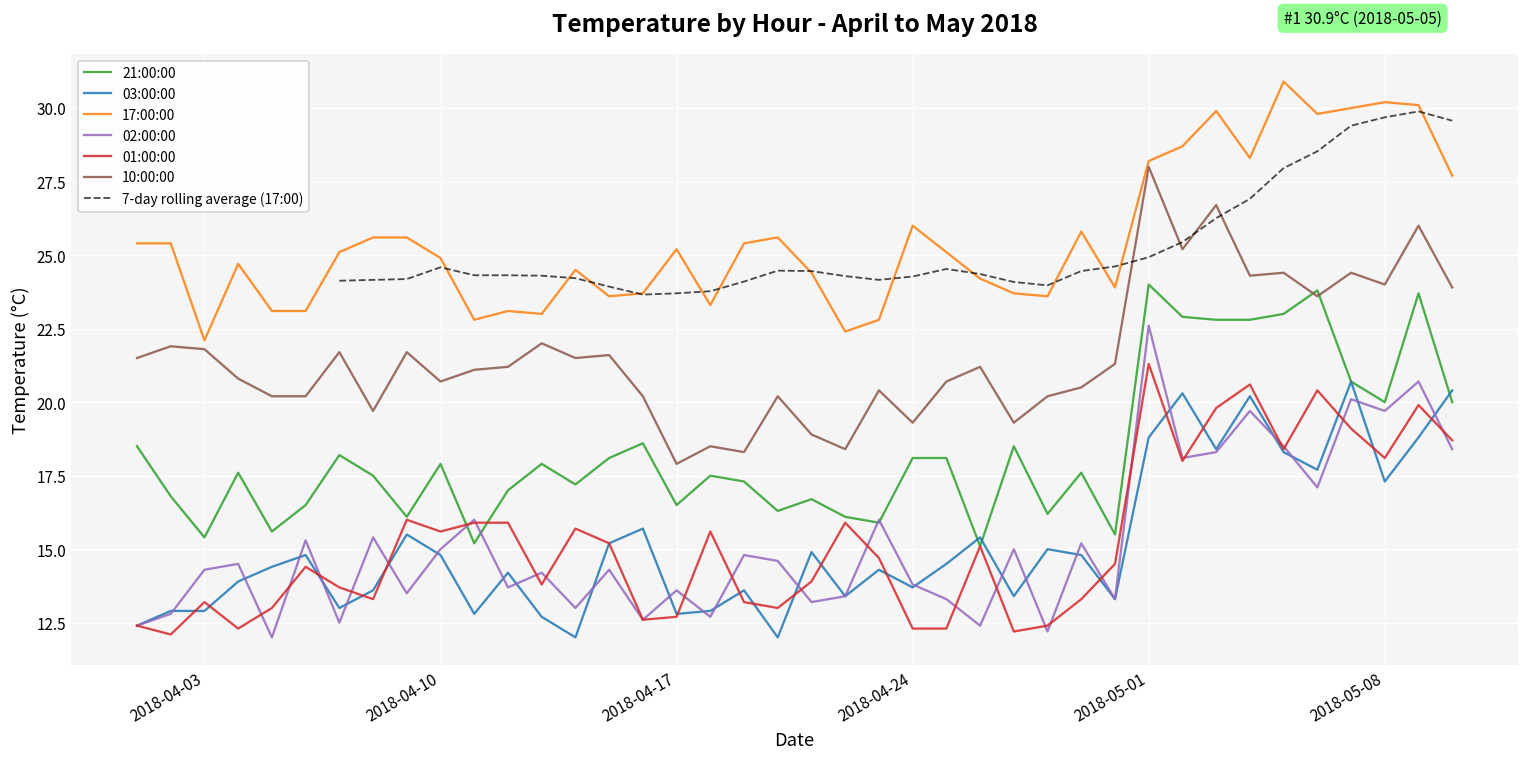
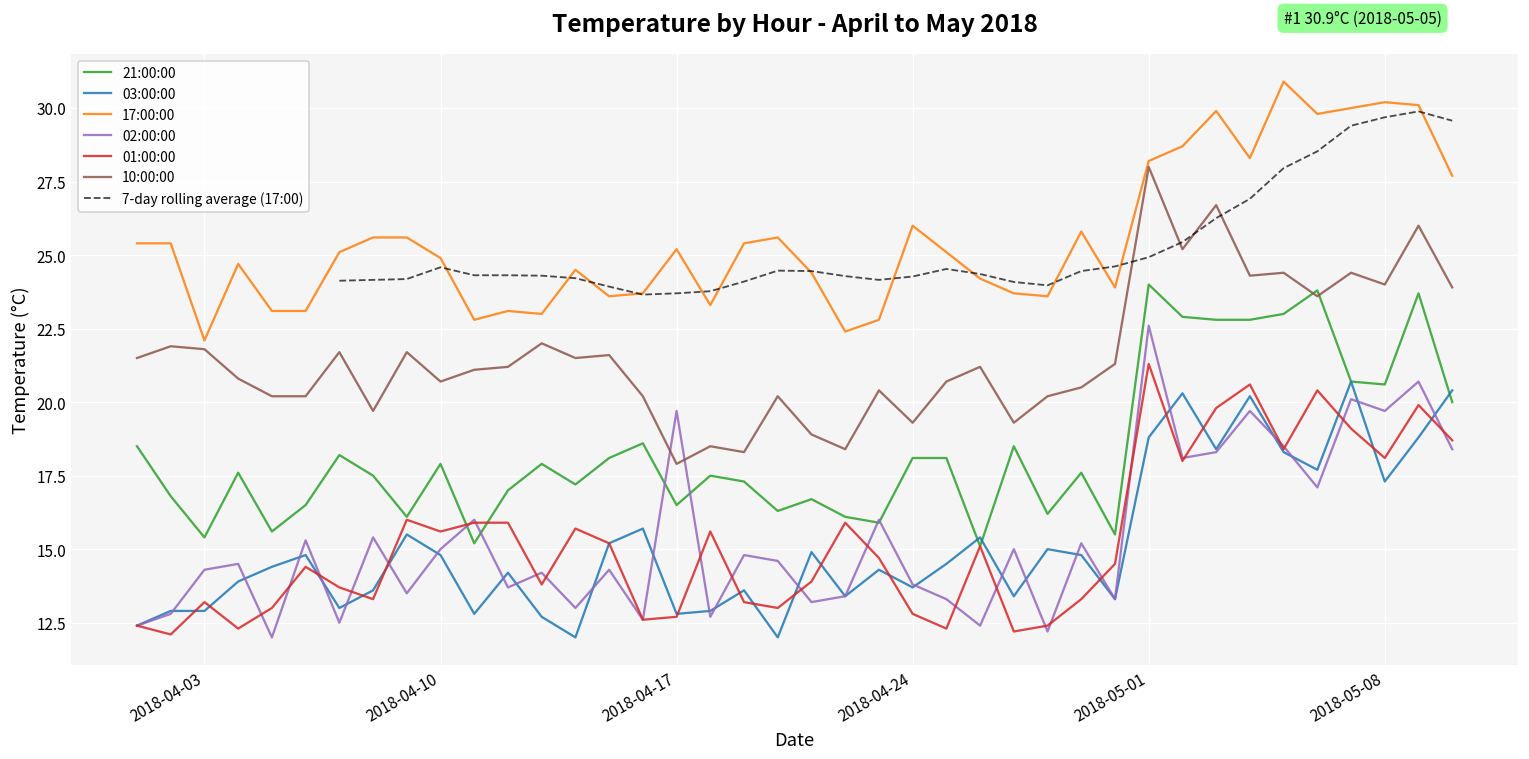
02:00:00, 2018-04-17: 13.6 -> 19.7
01:00:00, 2018-04-24: 12.3 -> 12.8
21:00:00, 2018-05-08: 20.0 -> 20.6
